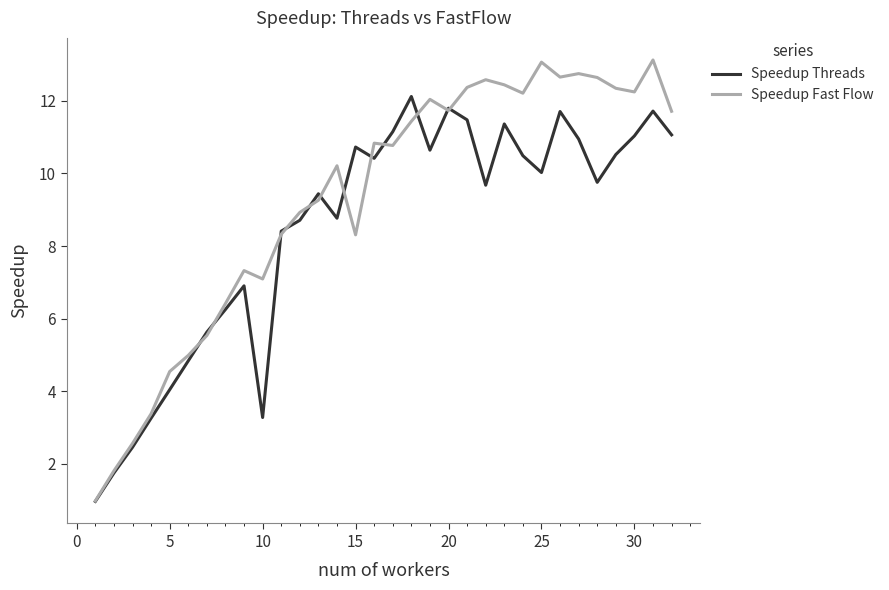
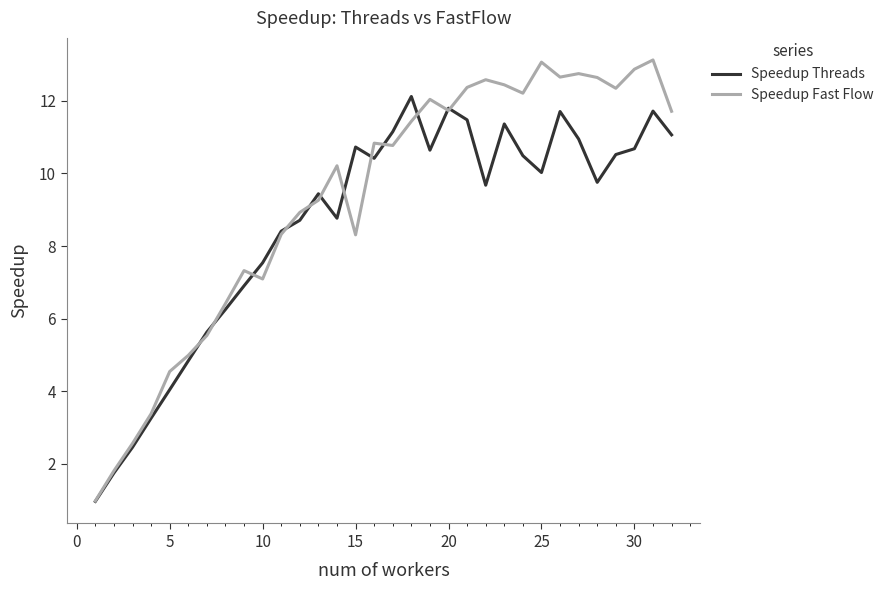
Speedup Threads, 10: 3.3 -> 7.5
Speedup Threads, 30: 11.0 -> 10.7
Speedup Fast Flow, 30: 12.2 -> 12.9
